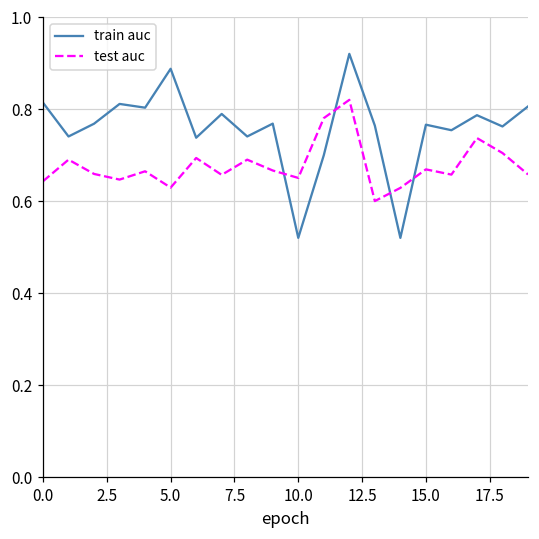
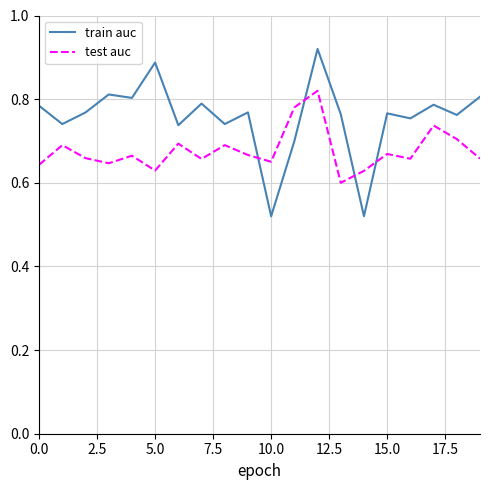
train auc, 0.0: 0.81 -> 0.78
